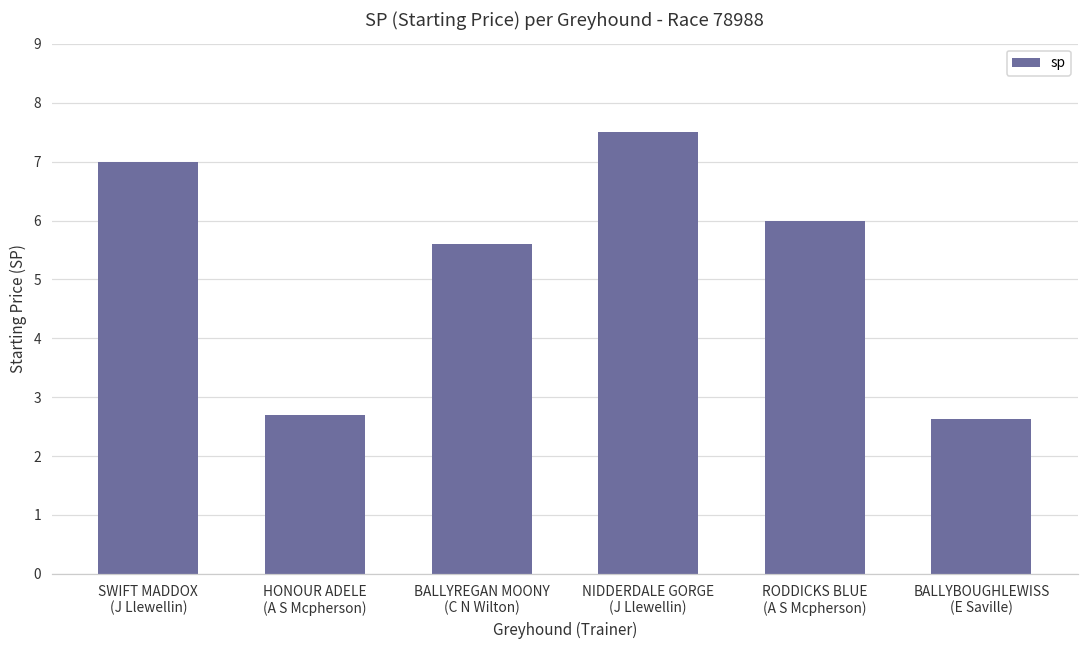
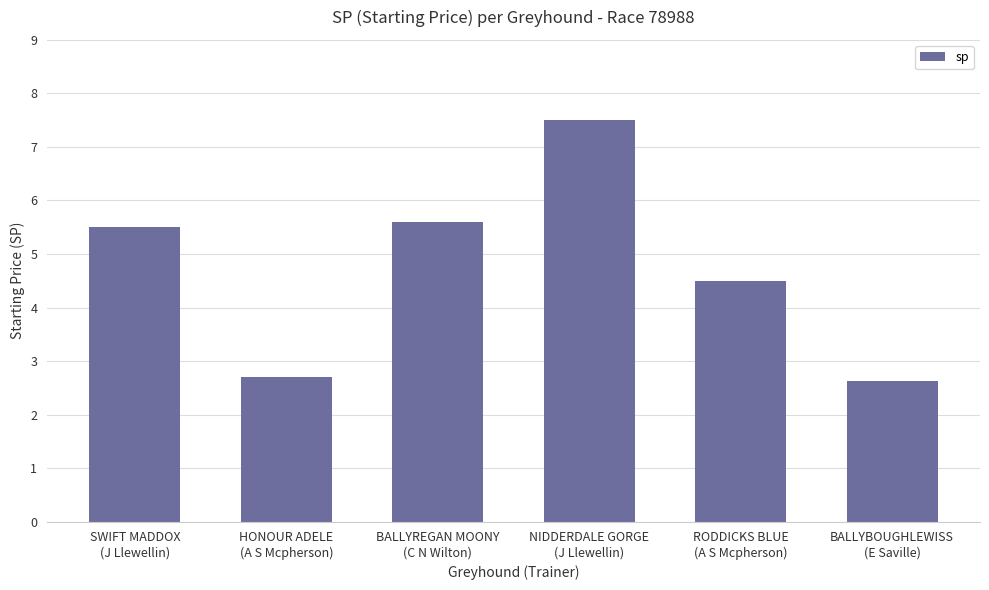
SWIFT MADDOX (J Llewellin): 7.0 -> 5.5
RODDICKS BLUE (A S Mcpherson): 6.0 -> 4.5
